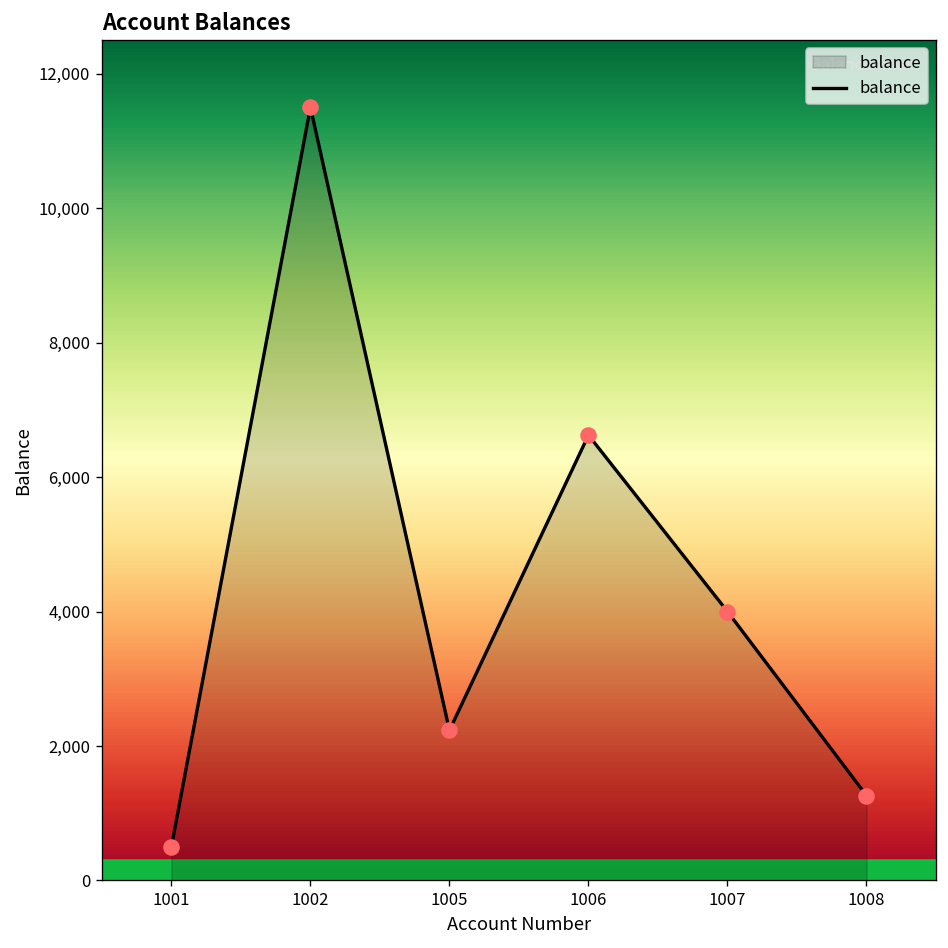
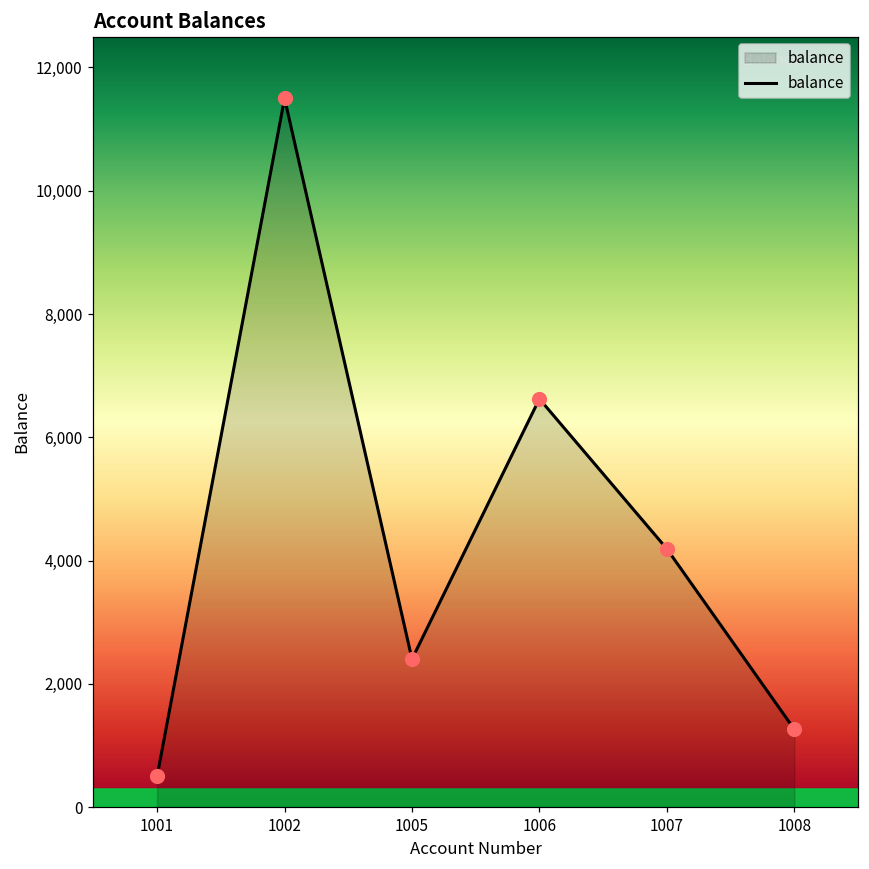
1005: 2,200 -> 2,400
1007: 4,000 -> 4,200
